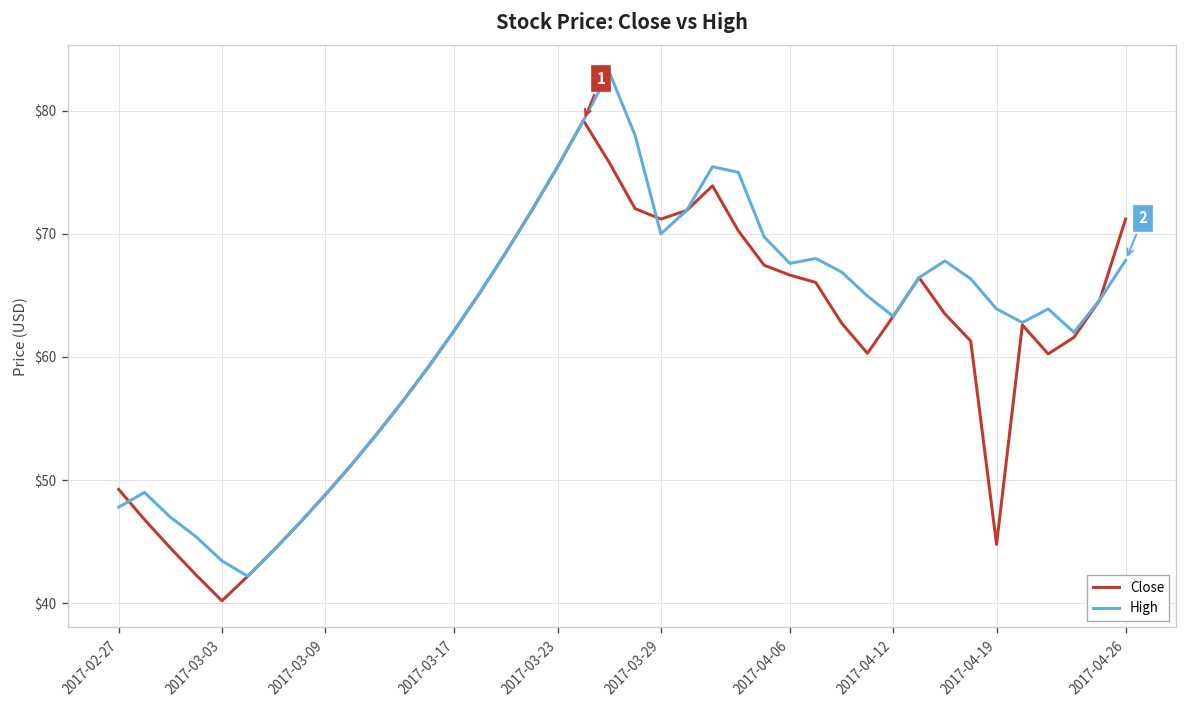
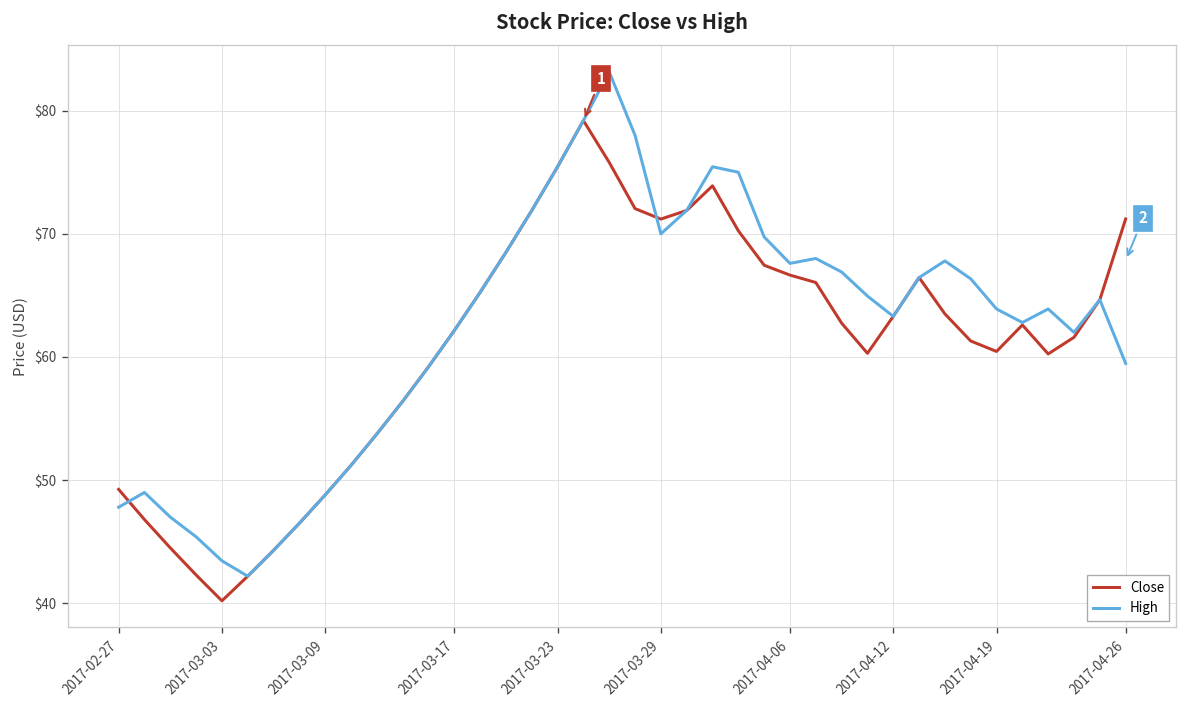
Close, 2017-04-19: $44.8 -> $60.5
High, 2017-04-26: $67.9 -> $59.5
